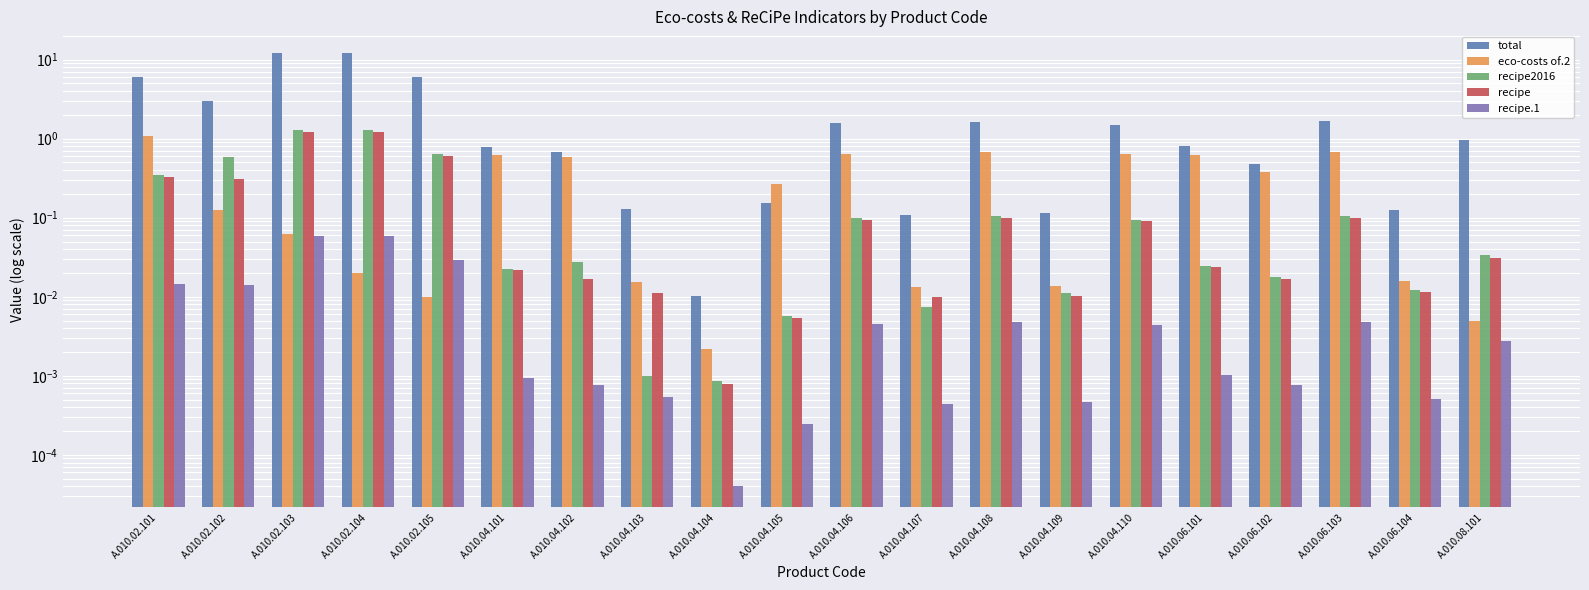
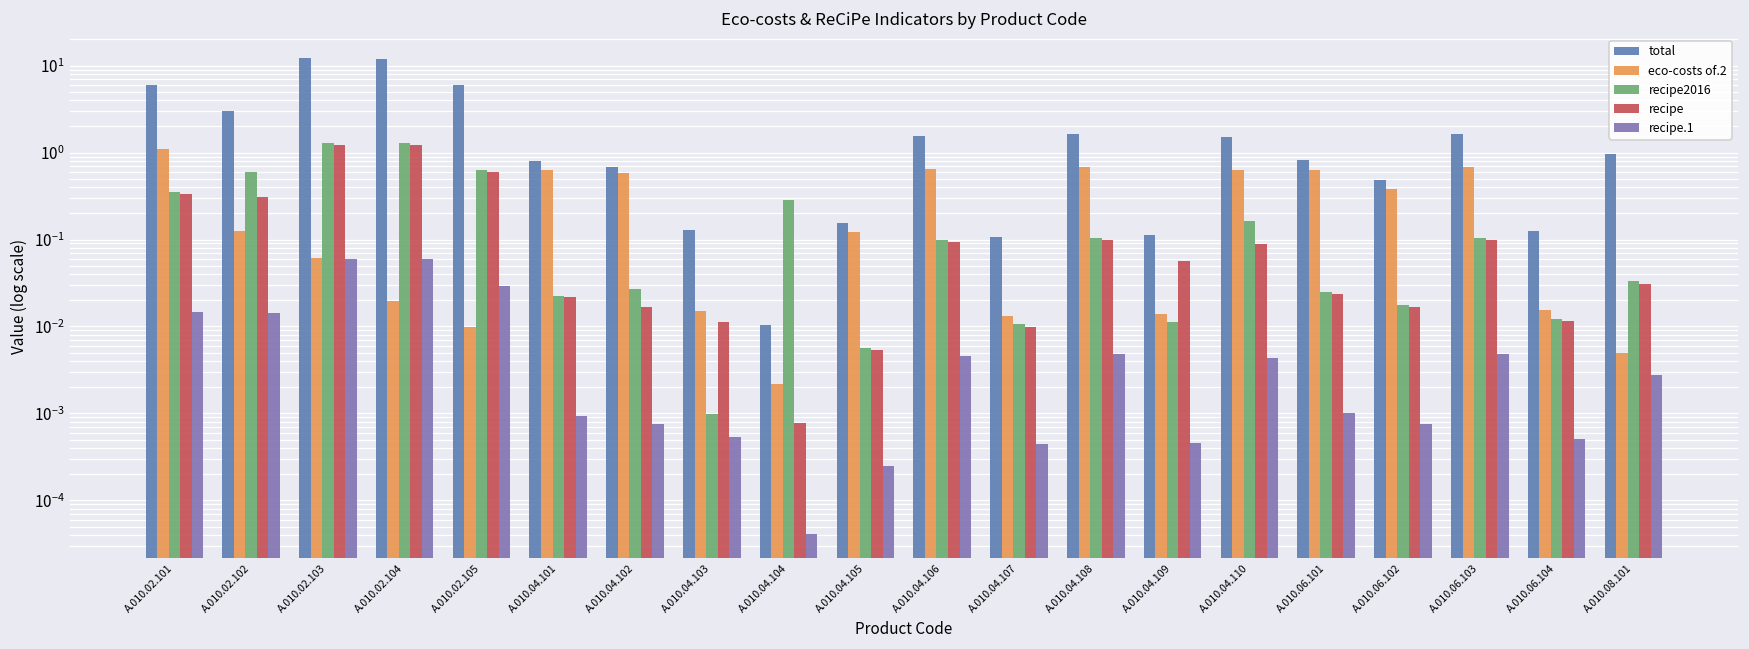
recipe2016, A.010.04.104: 0.0009 -> 0.28
eco-costs of.2, A.010.04.105: 0.26 -> 0.12
recipe2016, A.010.04.107: 0.007 -> 0.011
recipe, A.010.04.109: 0.010 -> 0.06
recipe2016, A.010.04.110: 0.09 -> 0.16
